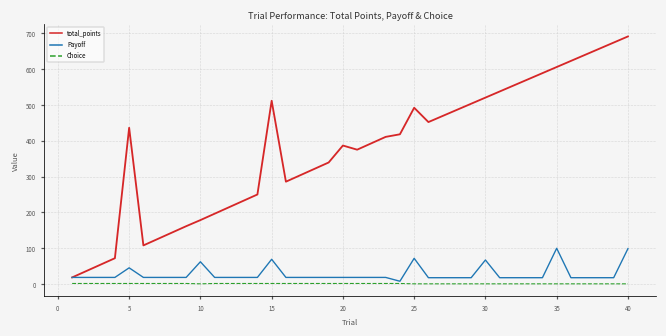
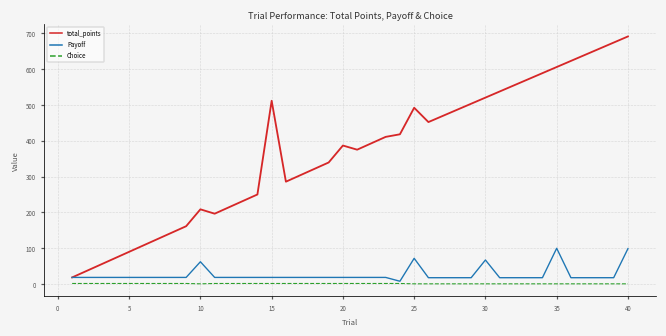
total_points, 5: 440 -> 90
Payoff, 5: 40 -> 20
total_points, 10: 180 -> 210
Payoff, 15: 70 -> 20
